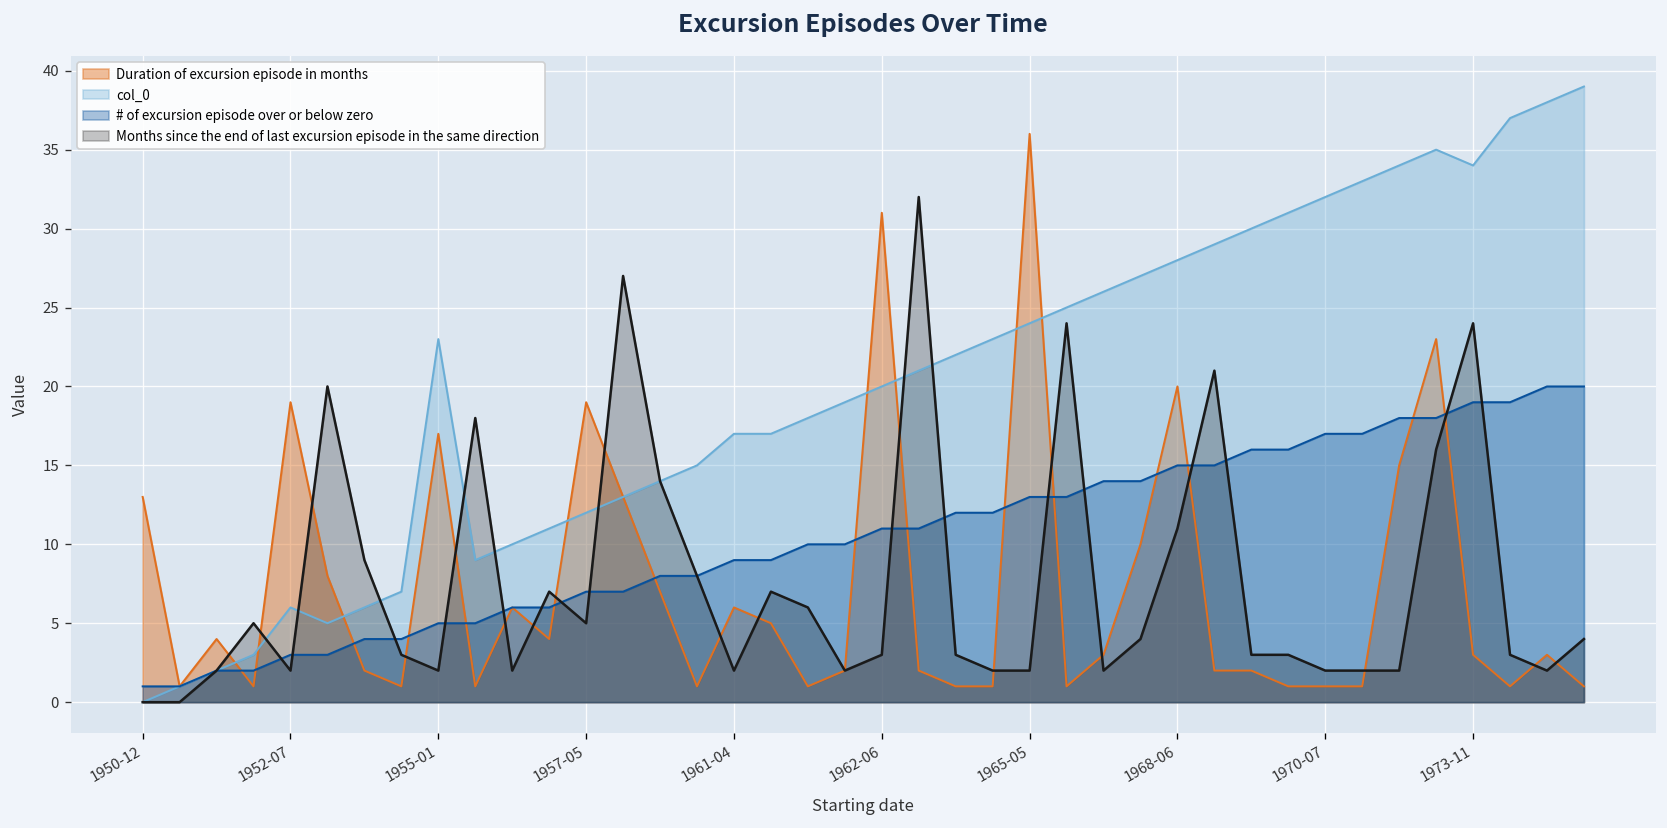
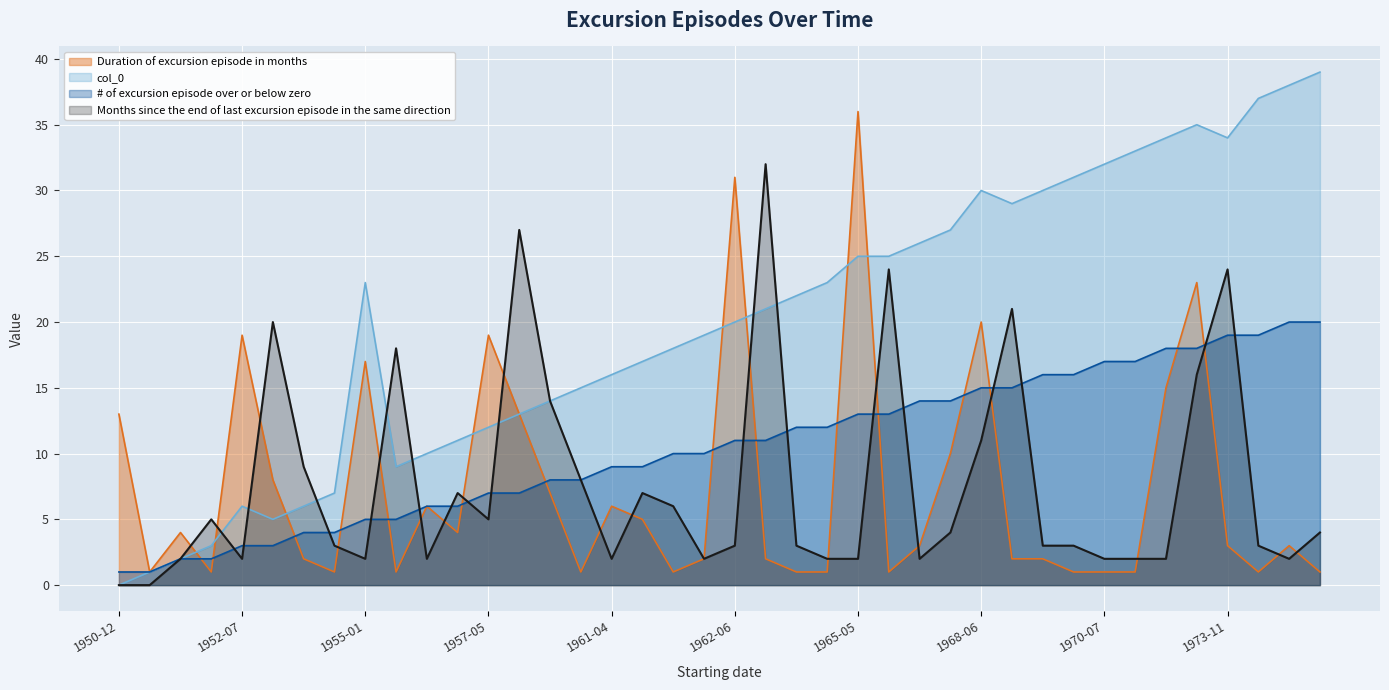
col_0, 1961-04: 17 -> 16
col_0, 1965-05: 24 -> 25
col_0, 1968-06: 28 -> 30
